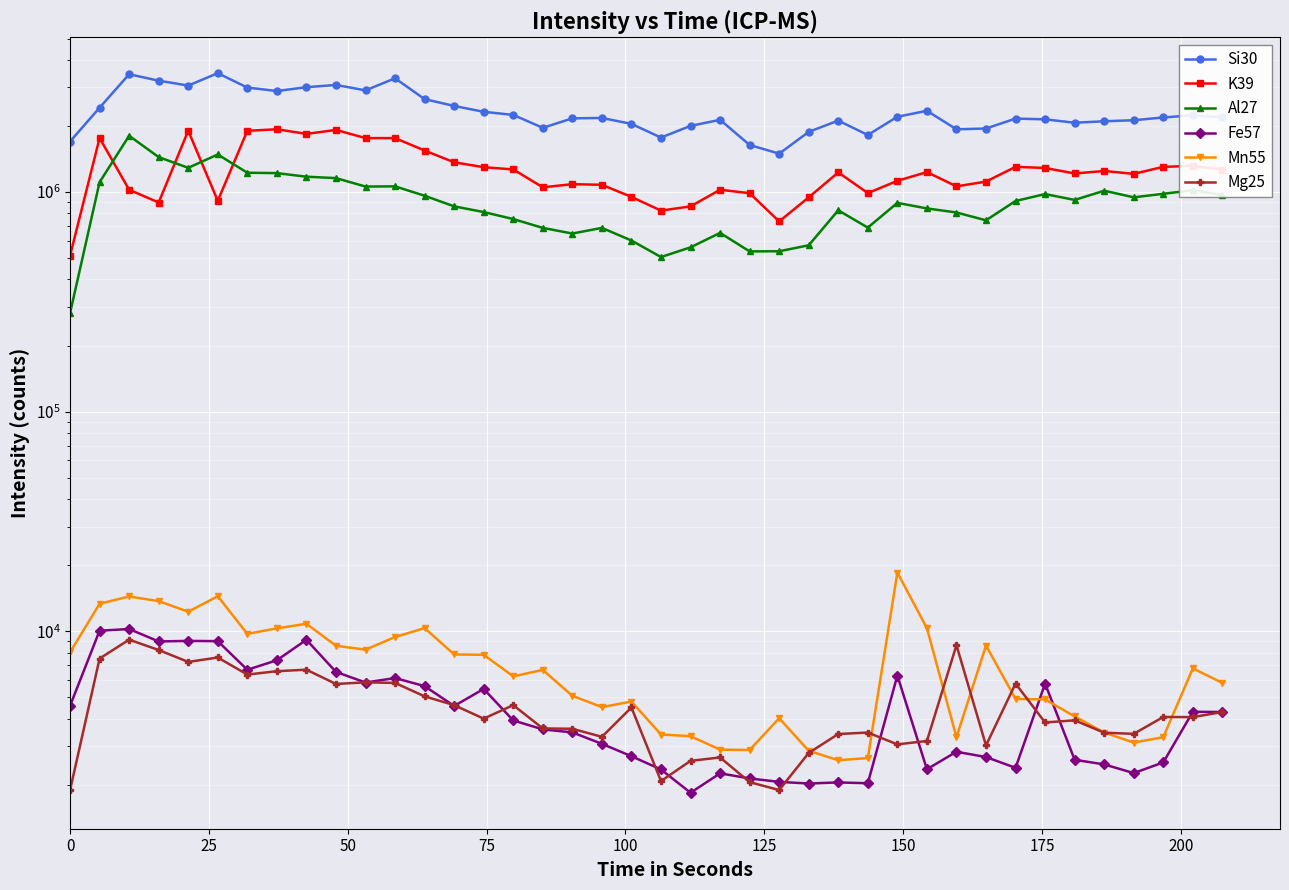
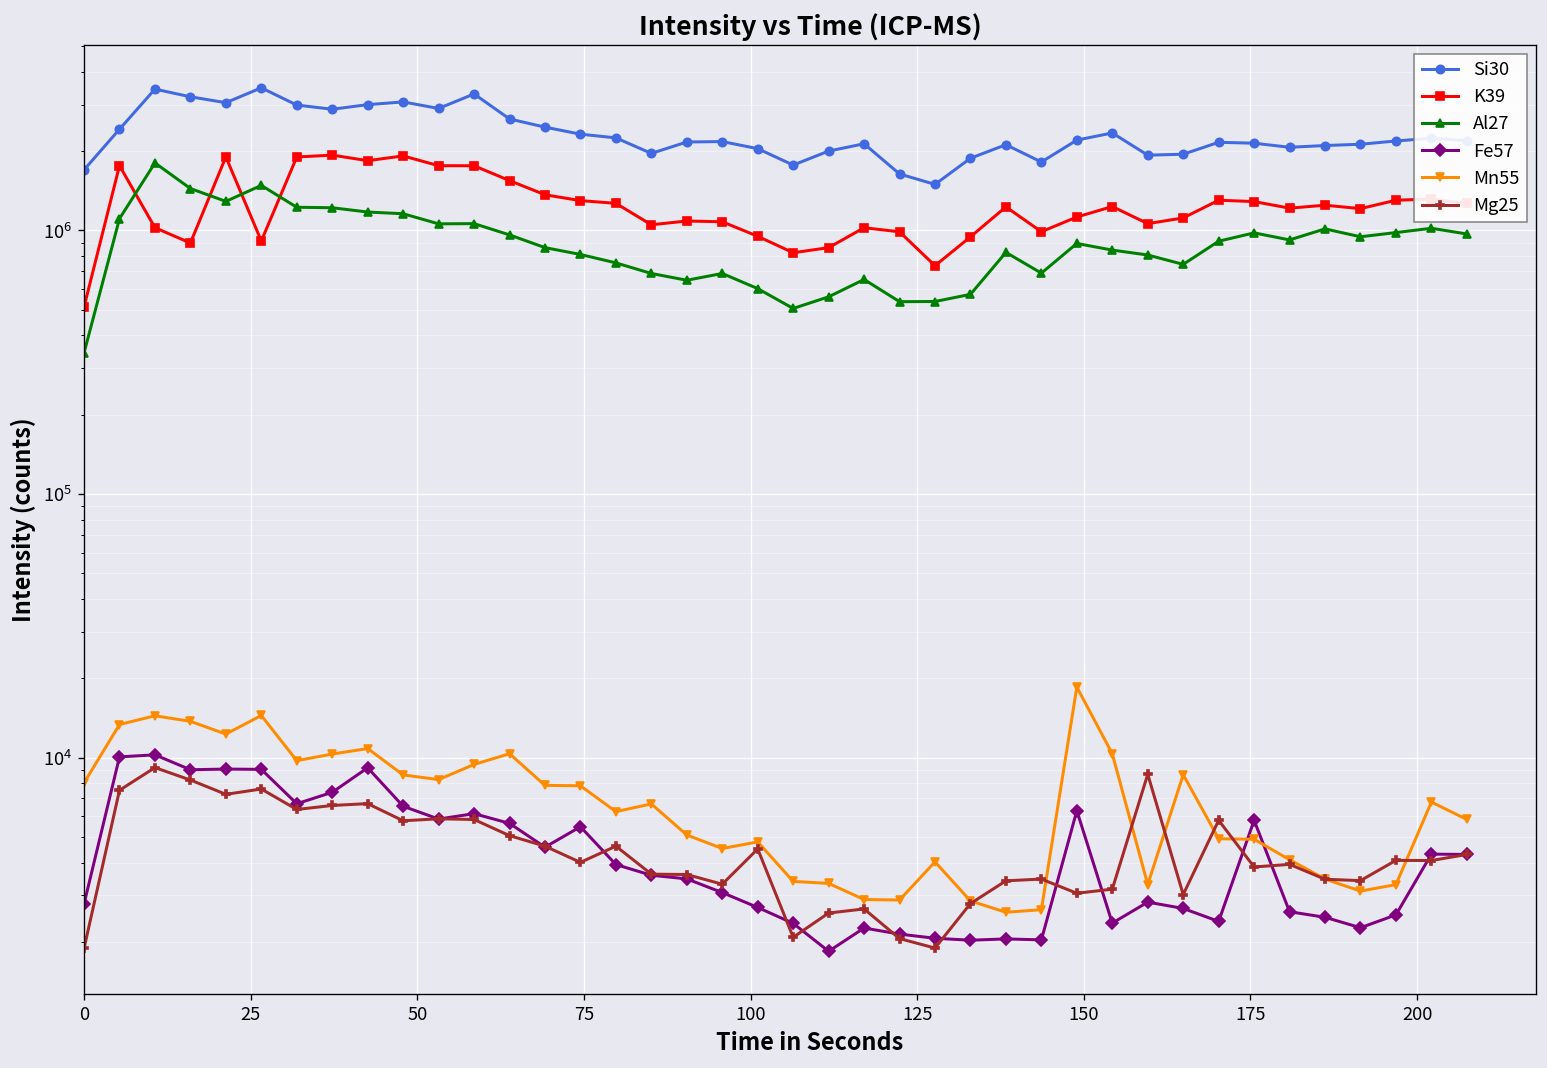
Al27, 0: 280000 -> 340000
Fe57, 0: 4600 -> 2800
